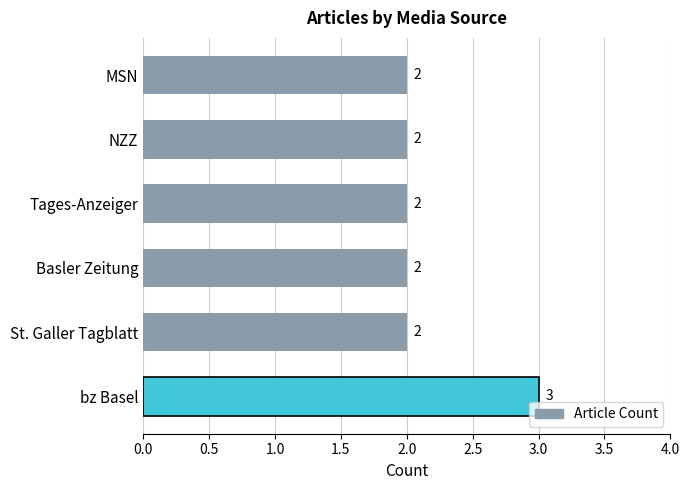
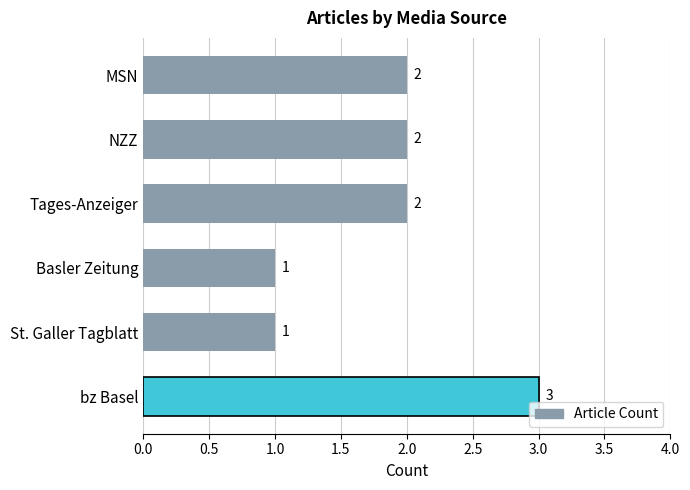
Basler Zeitung: 2 -> 1
St. Galler Tagblatt: 2 -> 1
